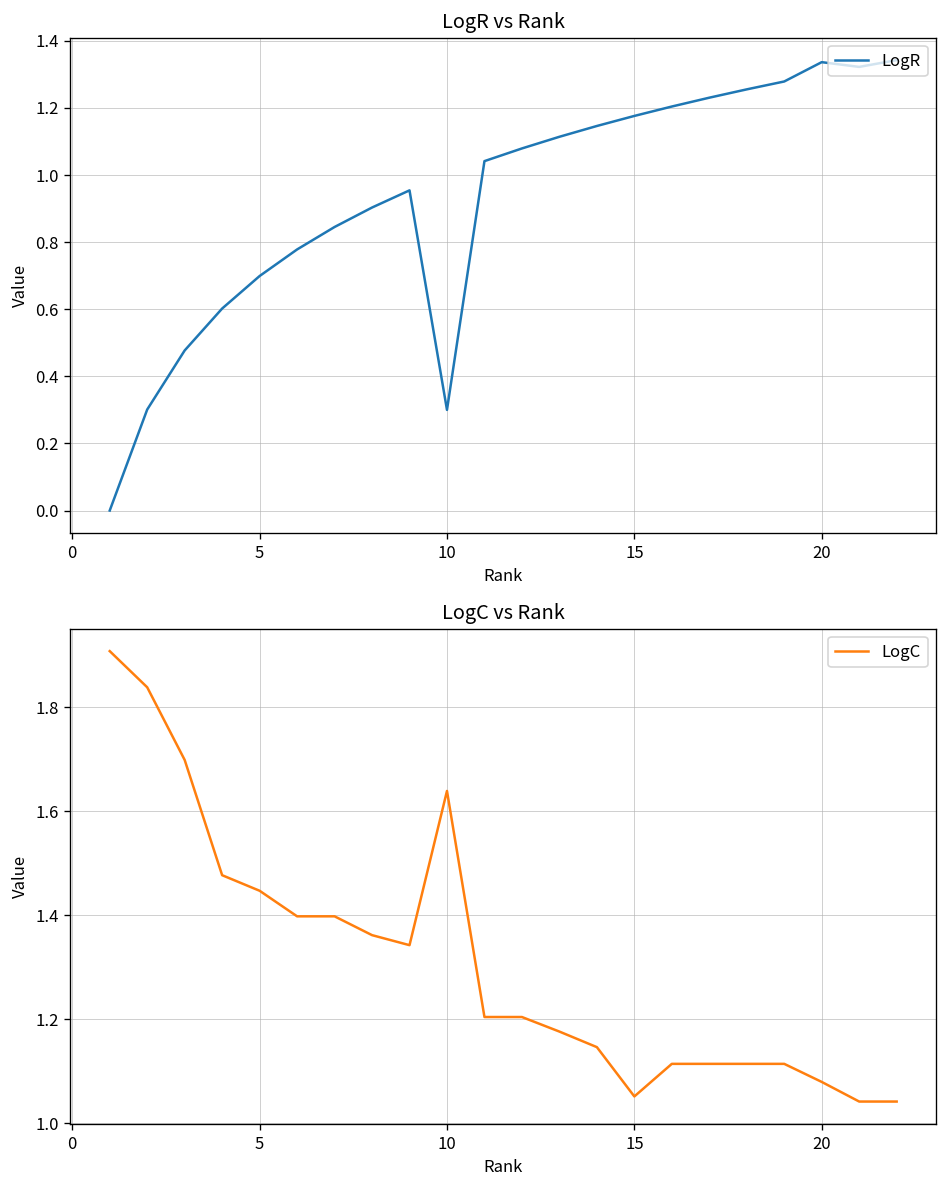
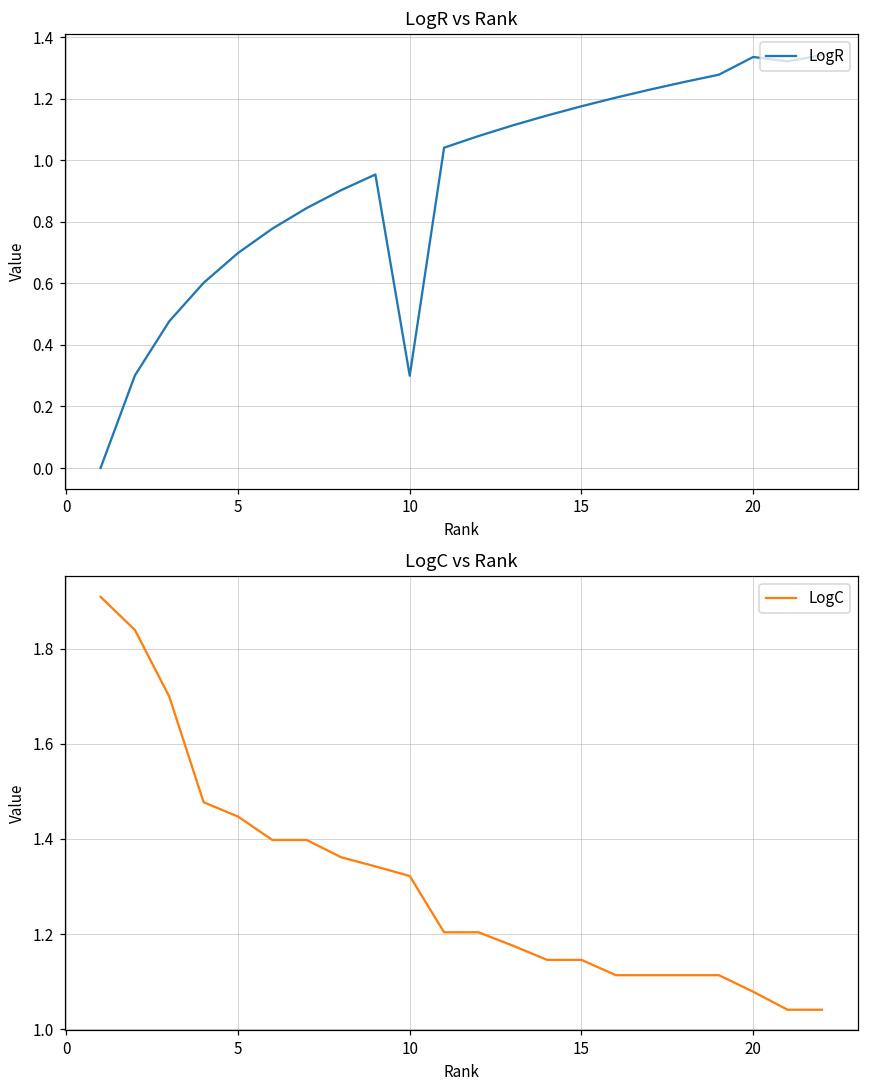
LogC vs Rank, 10: 1.64 -> 1.32
LogC vs Rank, 15: 1.05 -> 1.15
